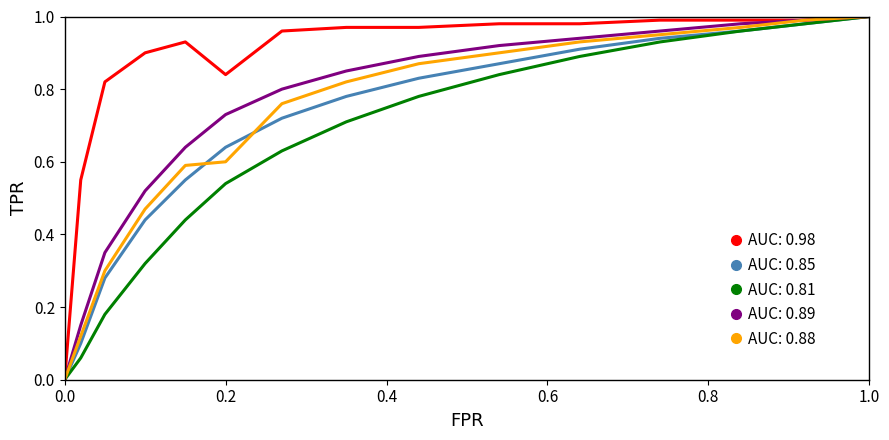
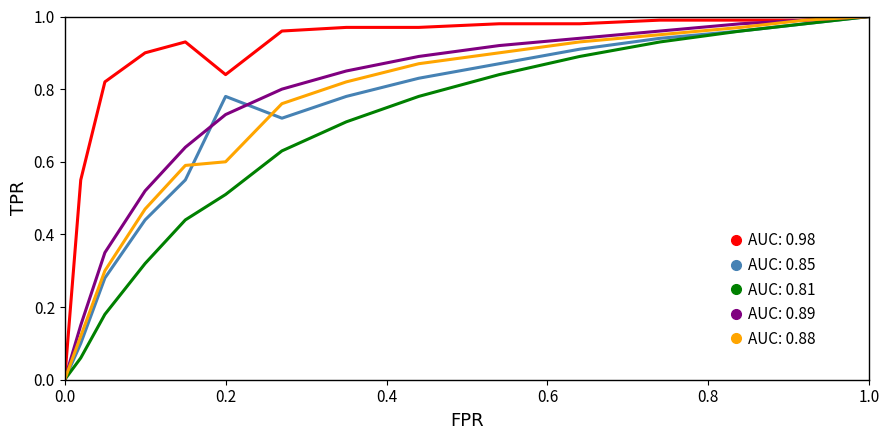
AUC: 0.85, 0.2: 0.64 -> 0.78
AUC: 0.81, 0.2: 0.54 -> 0.51
